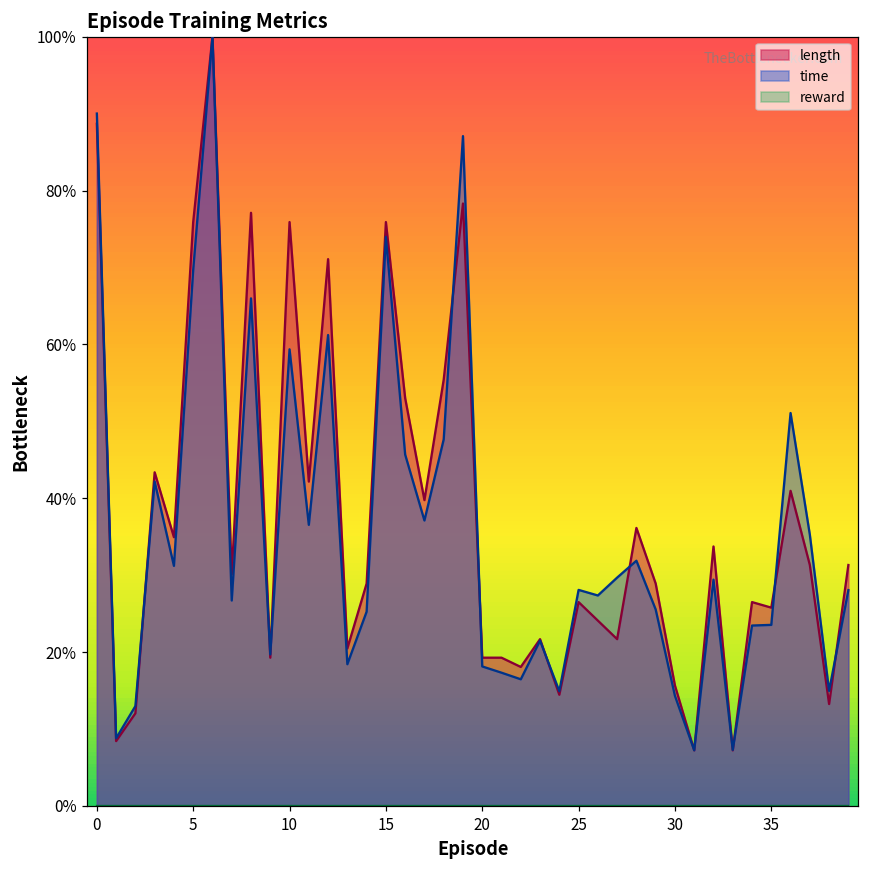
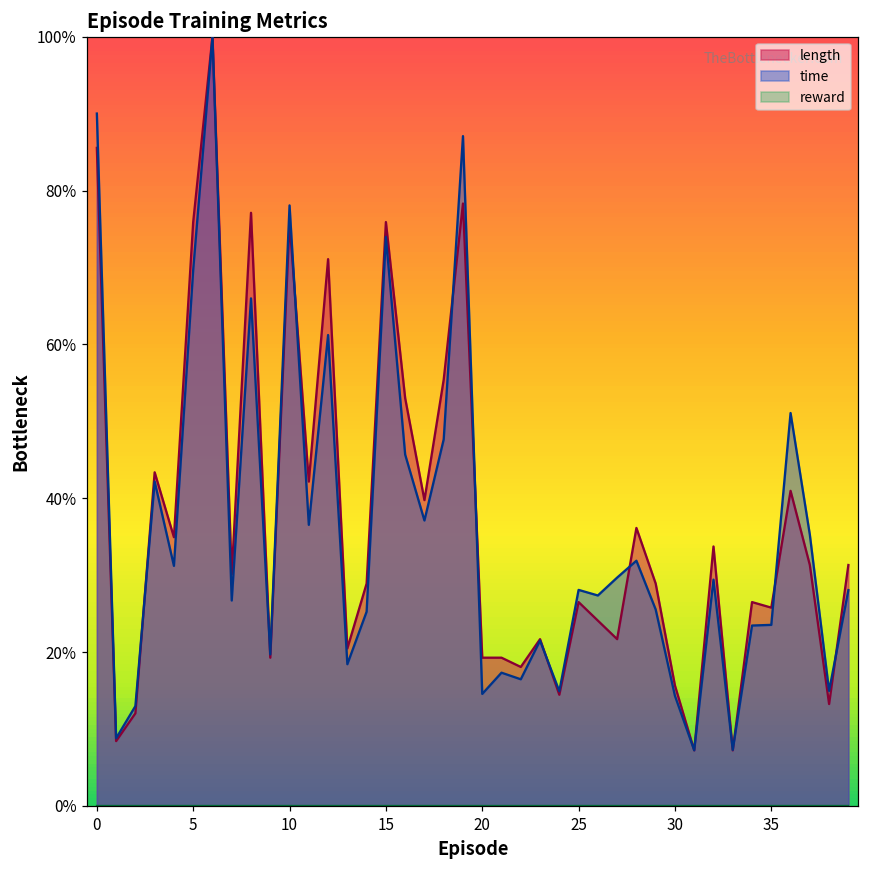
length, 0: 89% -> 86%
time, 10: 59% -> 78%
time, 20: 18% -> 15%
